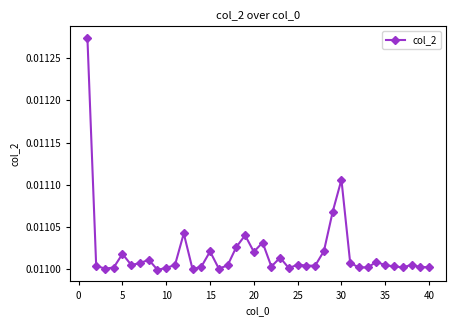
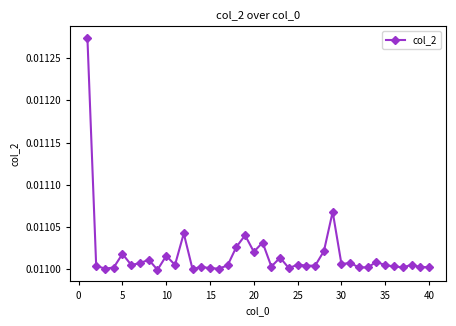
10: 0.01100 -> 0.01102
15: 0.01102 -> 0.01100
30: 0.01111 -> 0.01101
